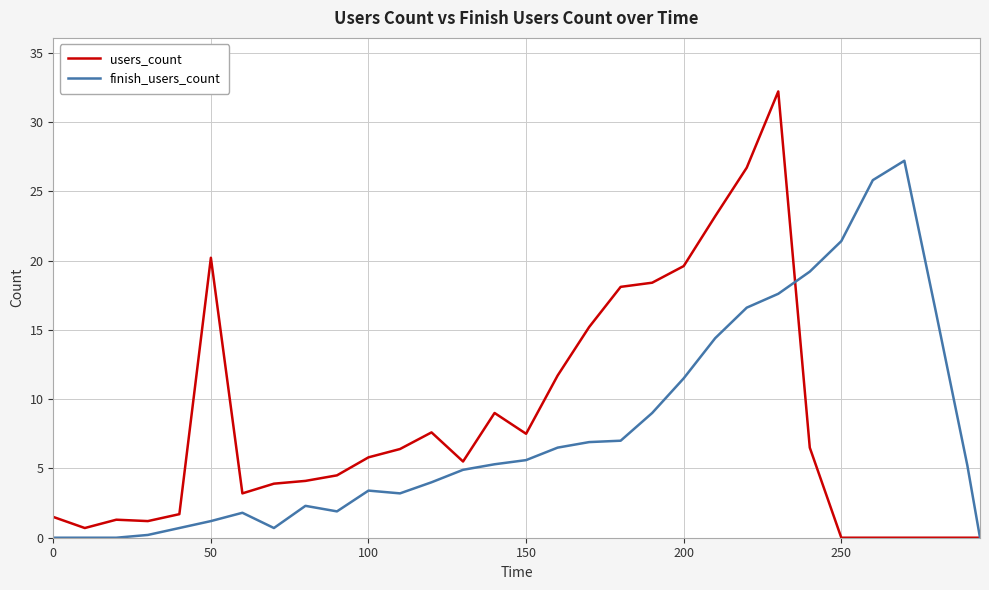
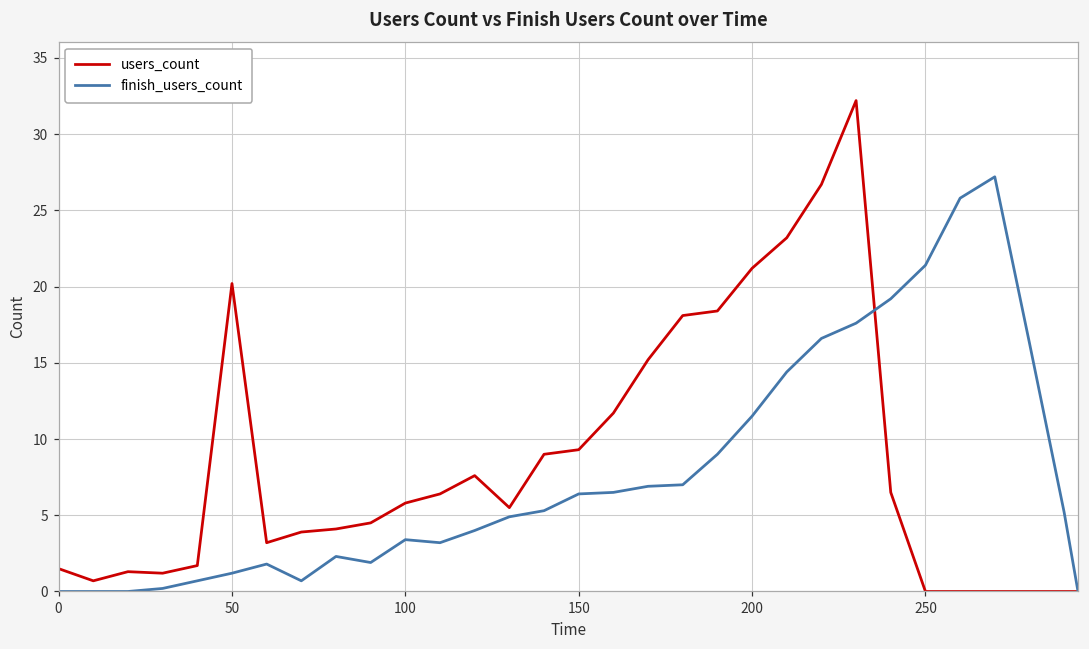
users_count, 150: 7.5 -> 9.3
finish_users_count, 150: 5.6 -> 6.4
users_count, 200: 19.6 -> 21.2
